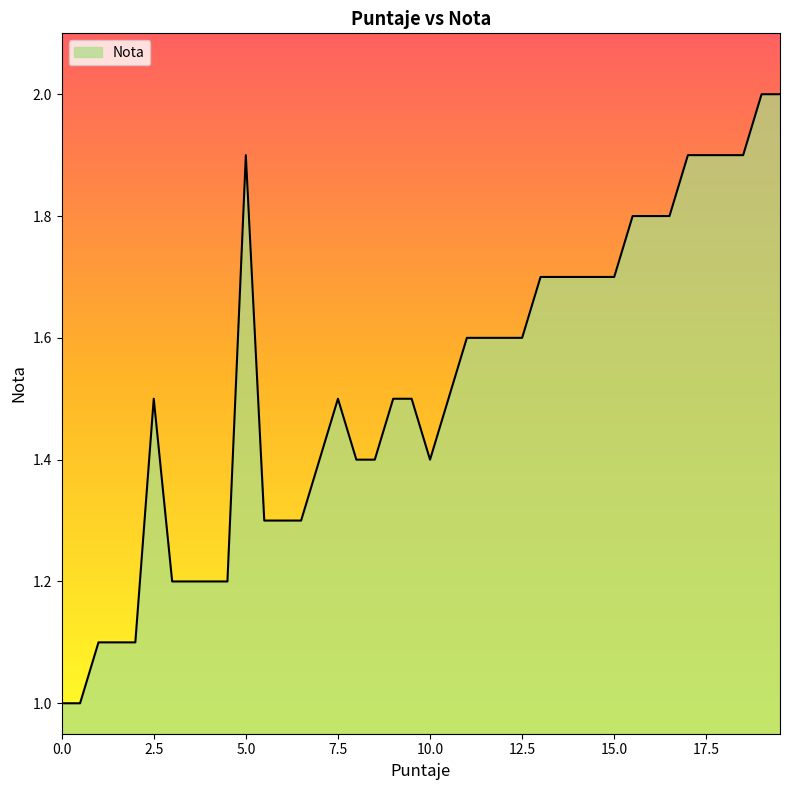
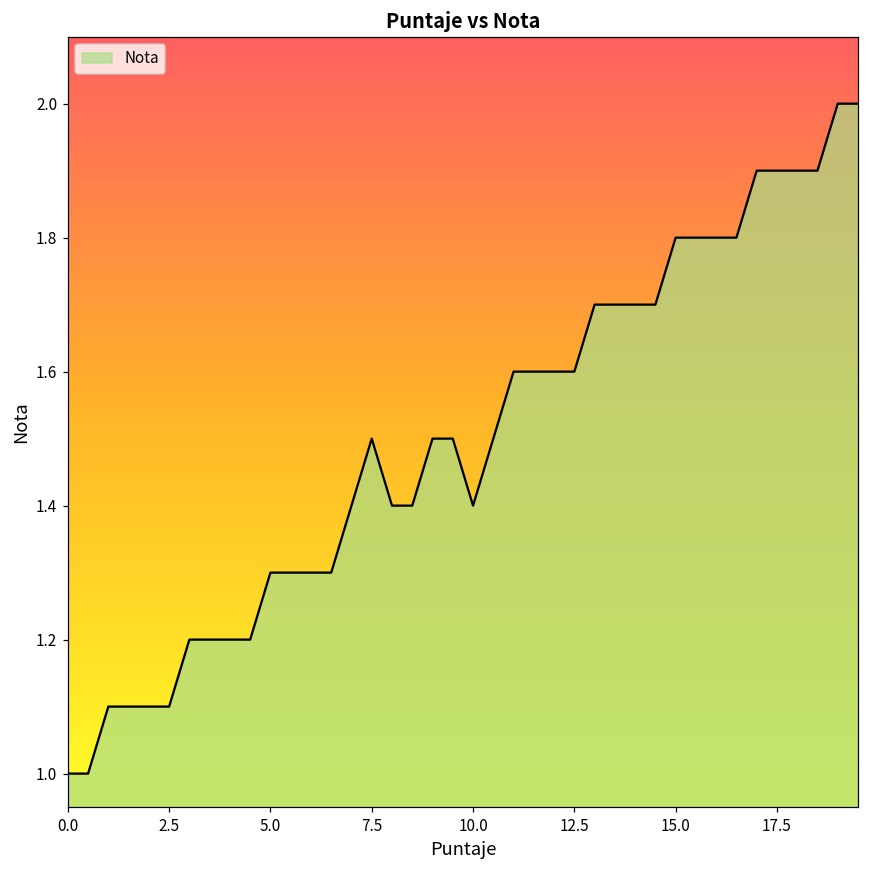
2.5: 1.5 -> 1.1
5.0: 1.9 -> 1.3
15.0: 1.7 -> 1.8
